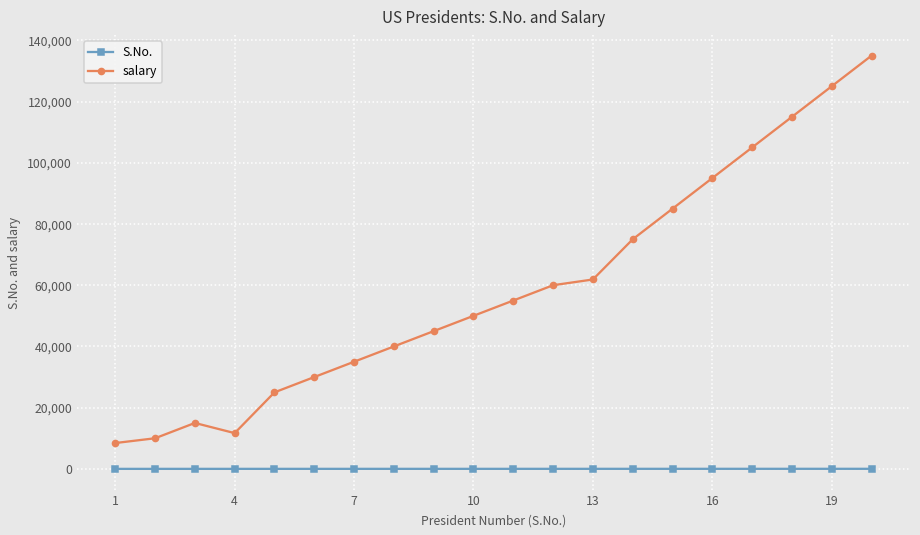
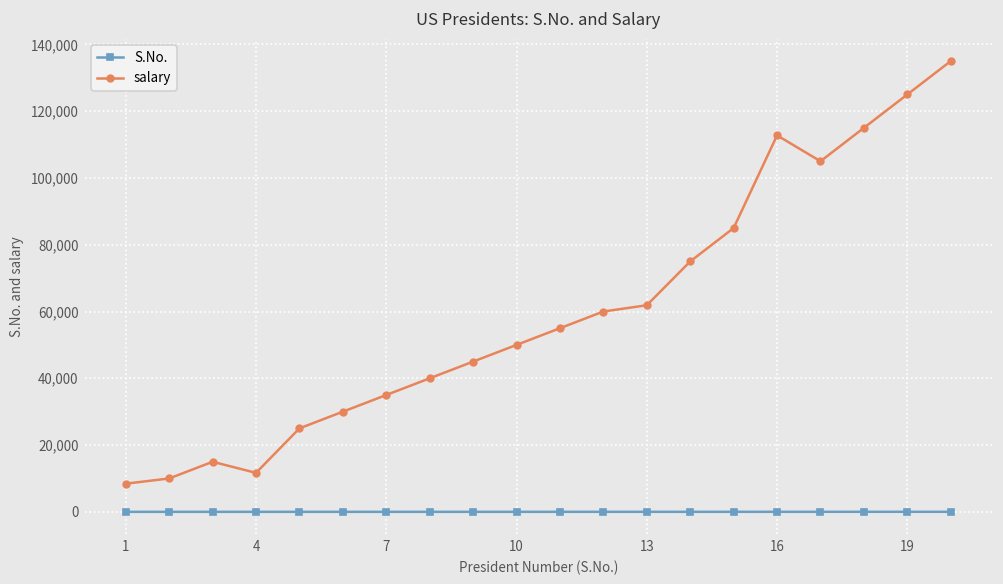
salary, 16: 95,000 -> 113,000
